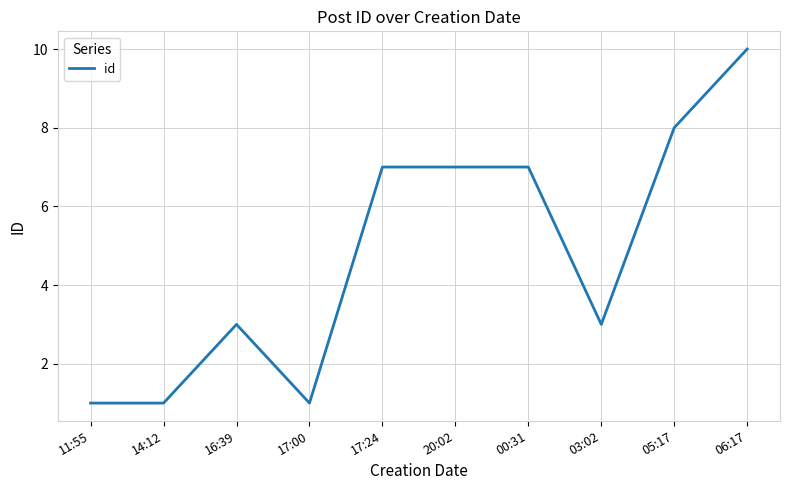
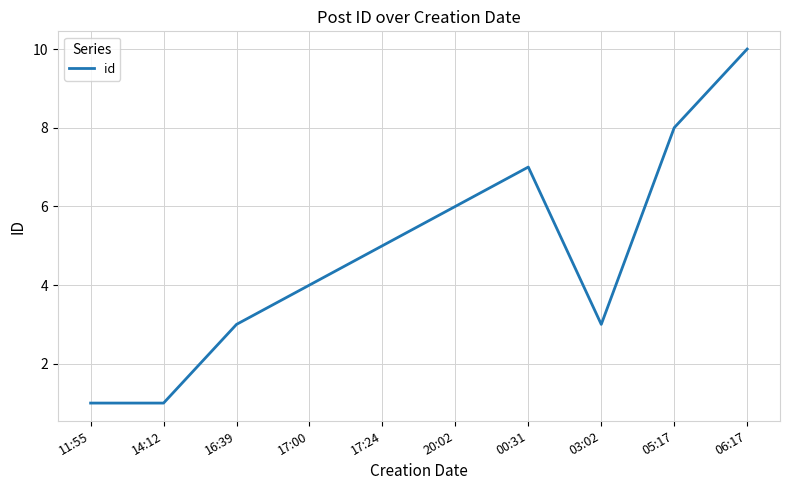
17:00: 1 -> 4
17:24: 7 -> 5
20:02: 7 -> 6
